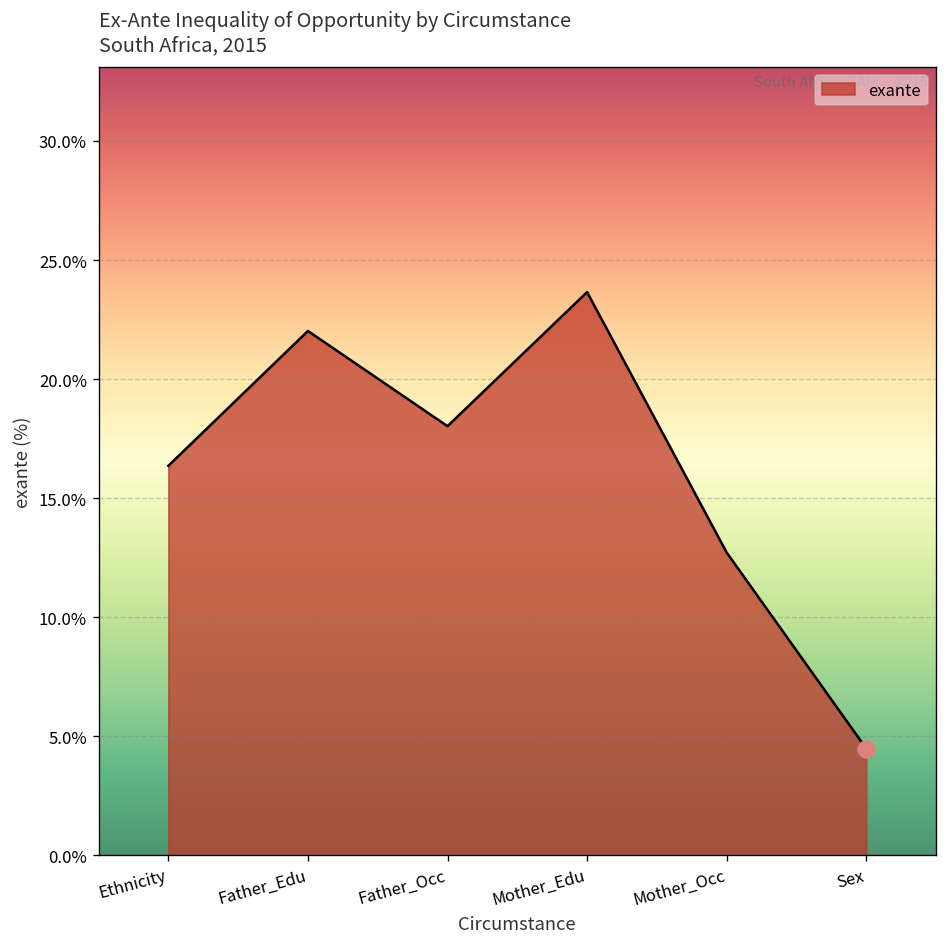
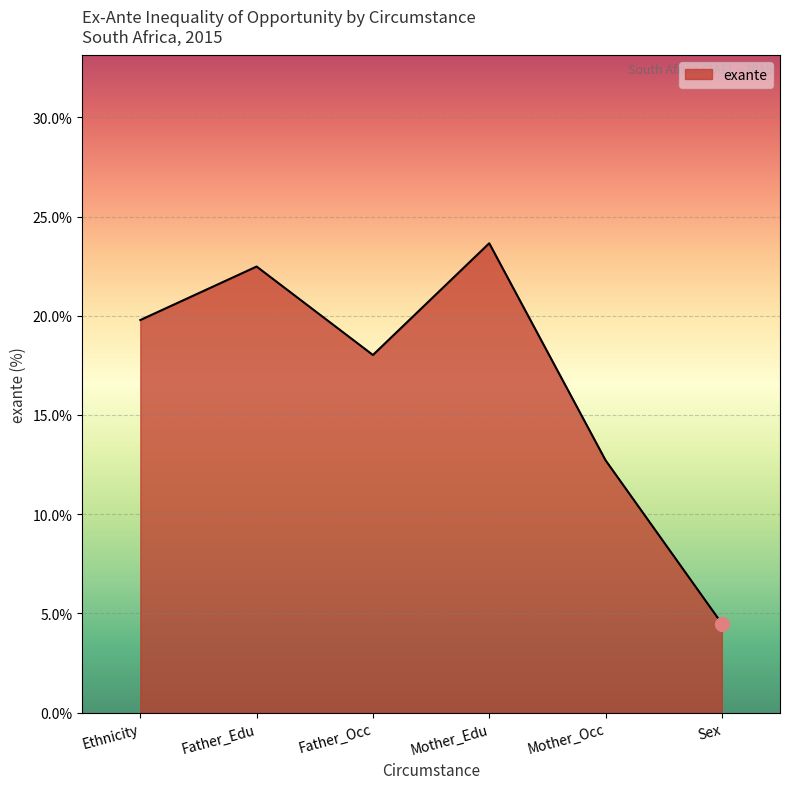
exante, Ethnicity: 16.4% -> 19.8%
exante, Father_Edu: 22.0% -> 22.5%
